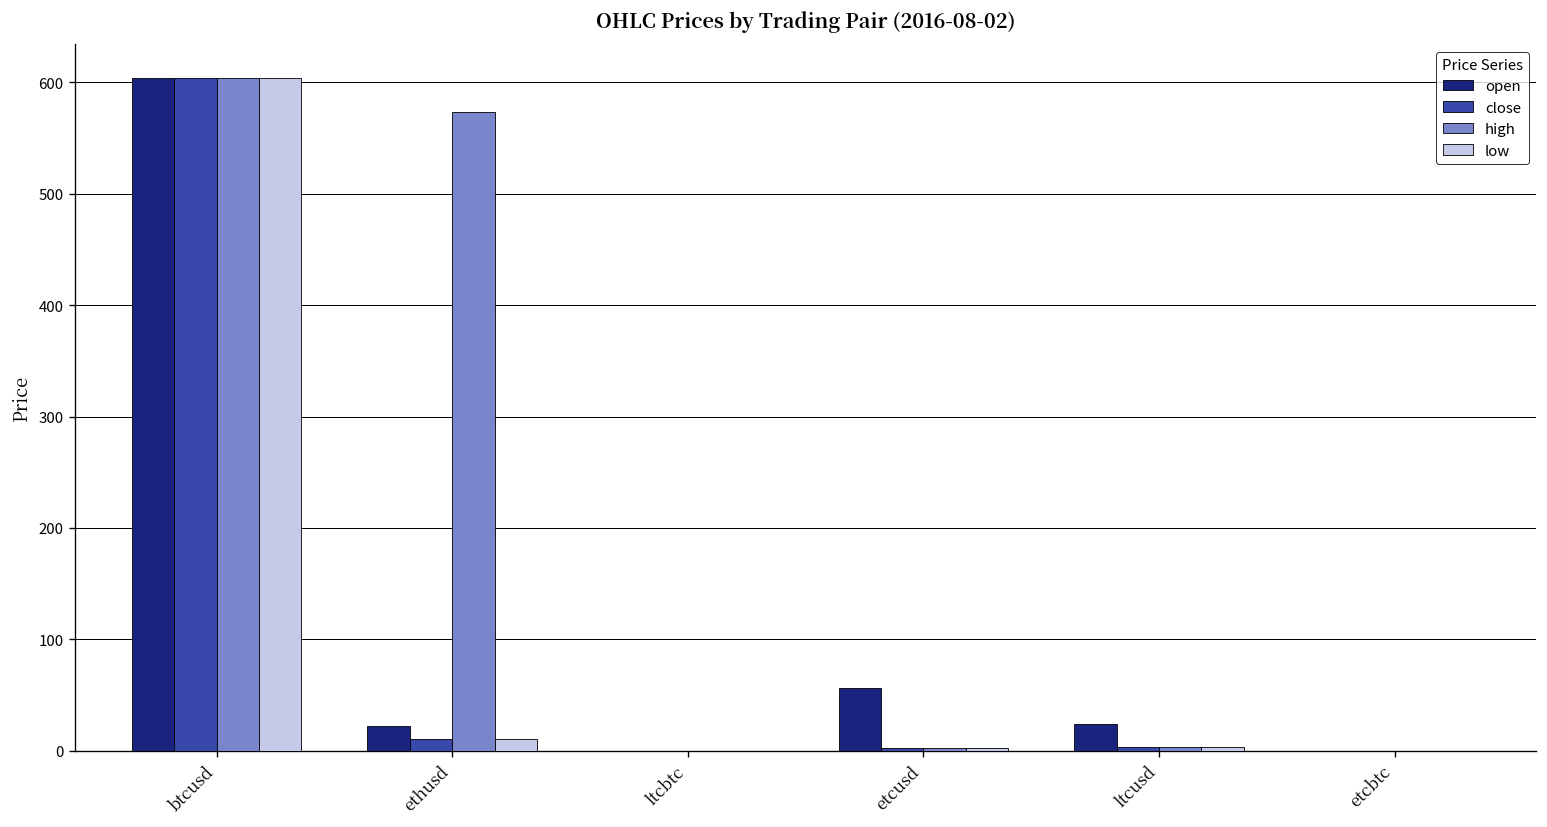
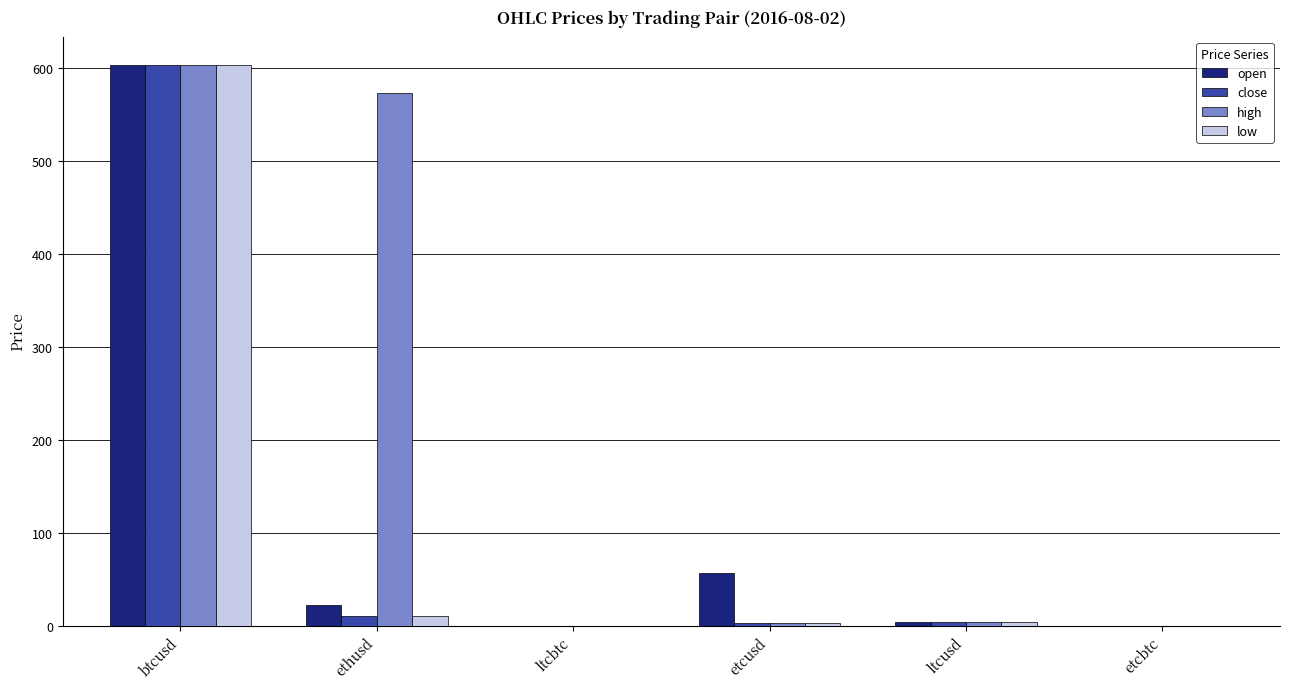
open, ltcusd: 20 -> 0
